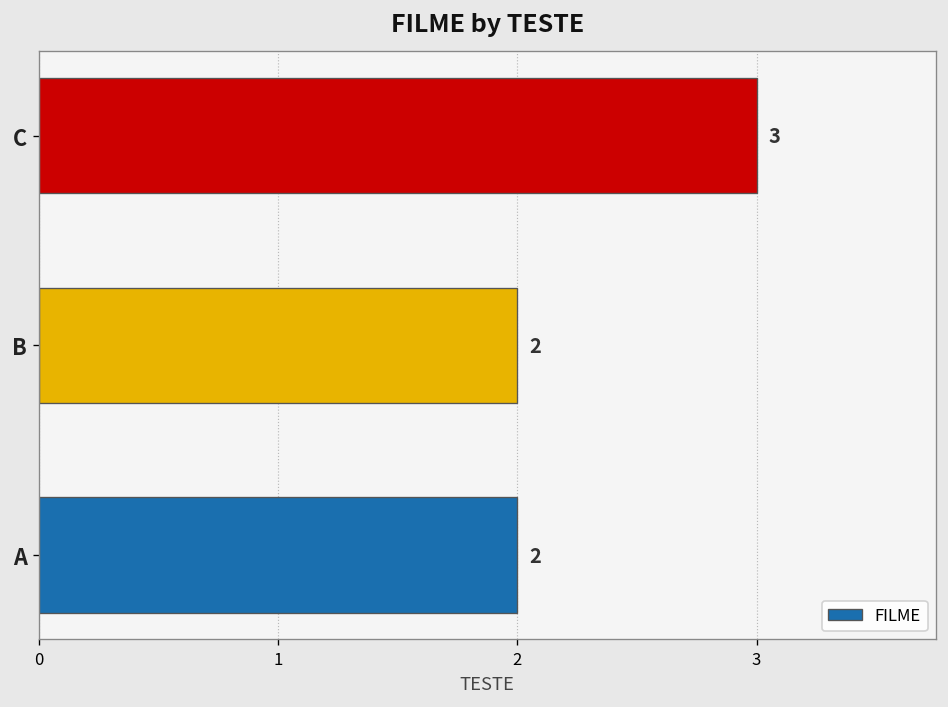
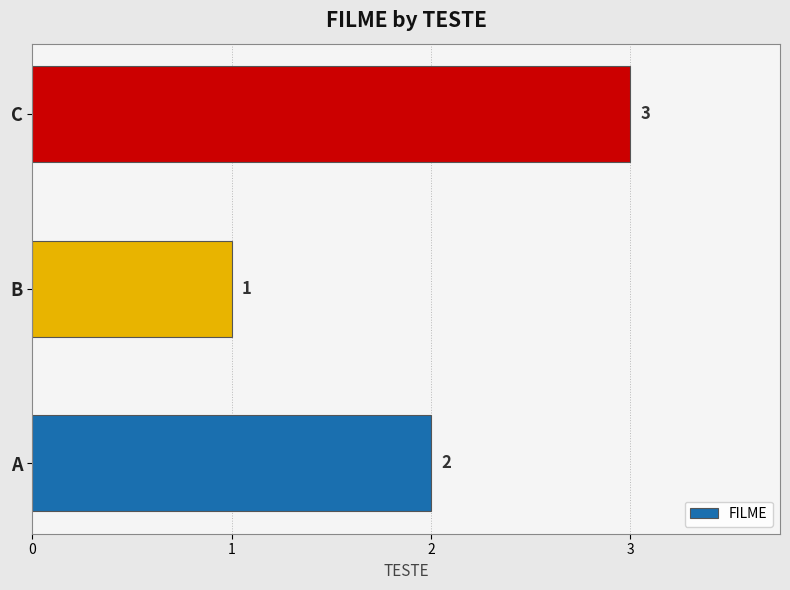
B: 2 -> 1
